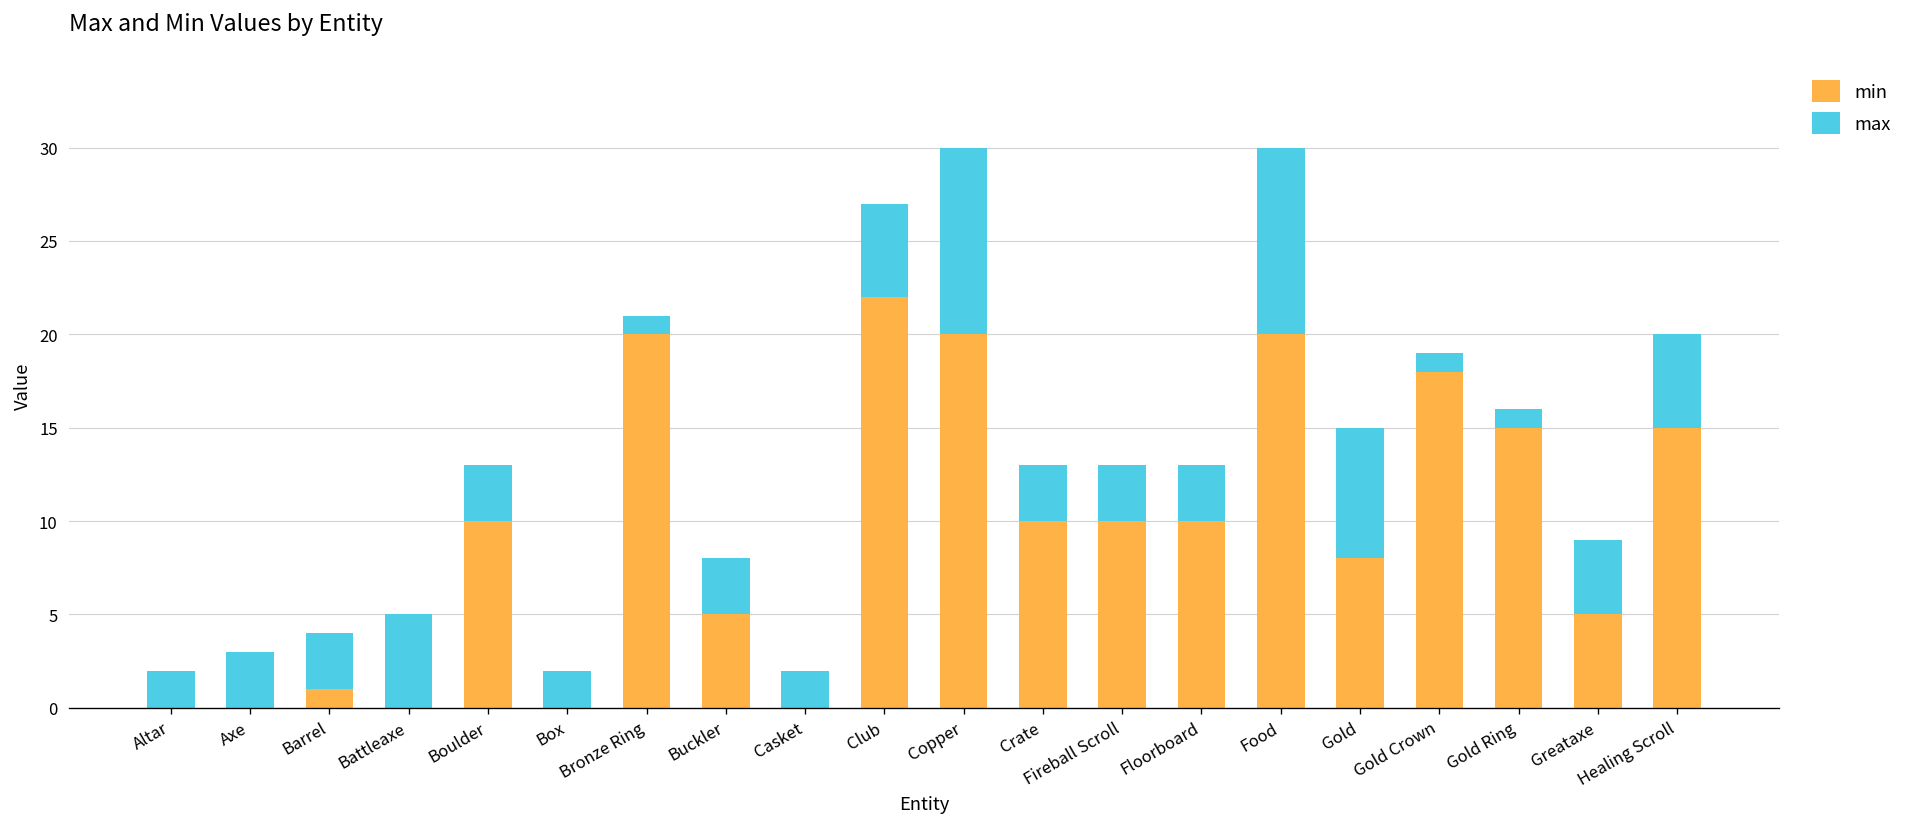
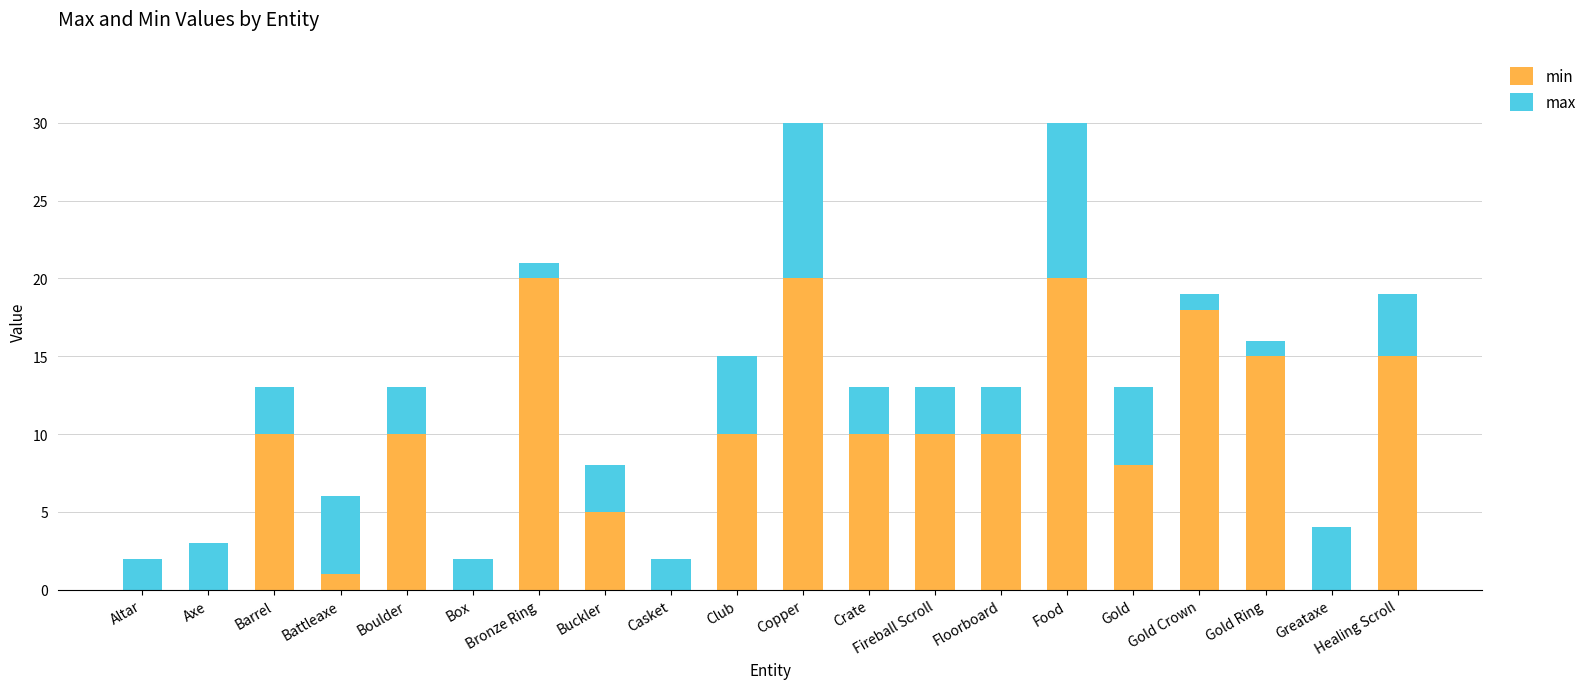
min, Barrel: 1 -> 10
min, Battleaxe: 0 -> 1
min, Club: 22 -> 10
max, Gold: 7 -> 5
min, Greataxe: 5 -> 0
max, Healing Scroll: 5 -> 4
